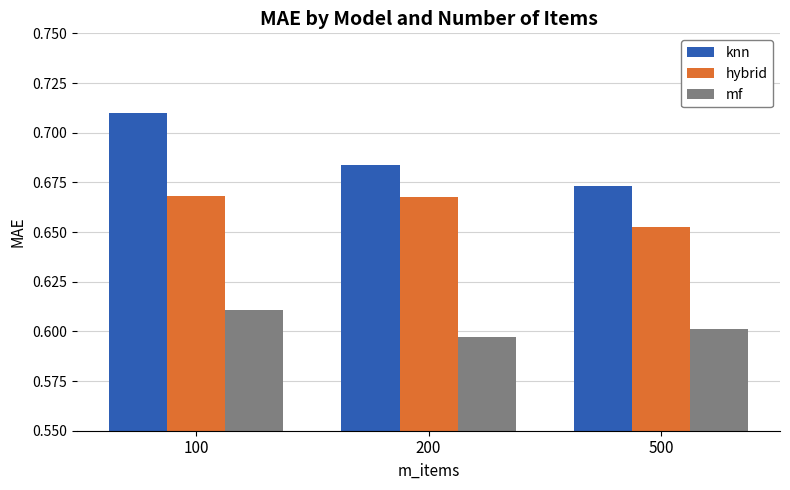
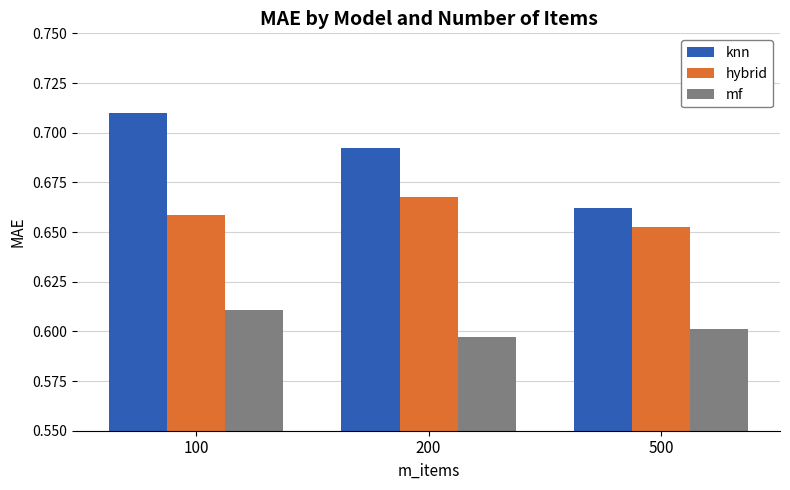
hybrid, 100: 0.668 -> 0.658
knn, 200: 0.684 -> 0.692
knn, 500: 0.673 -> 0.662
